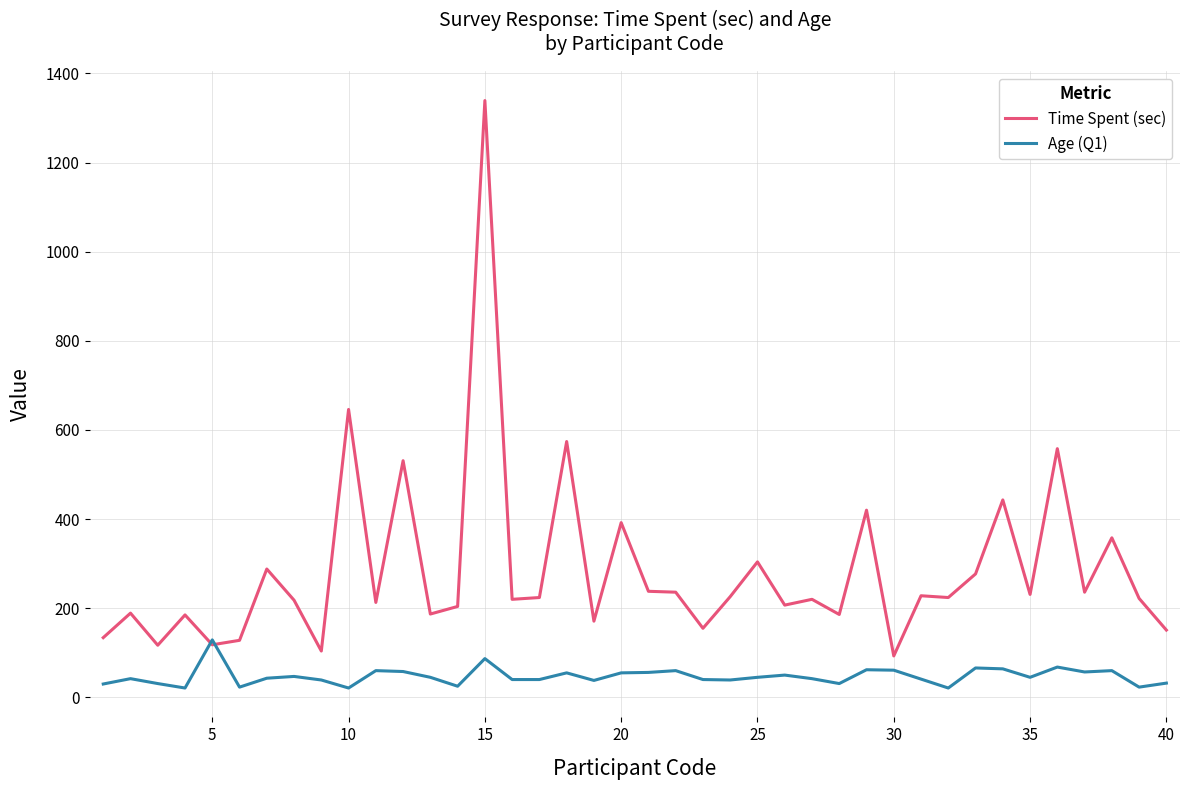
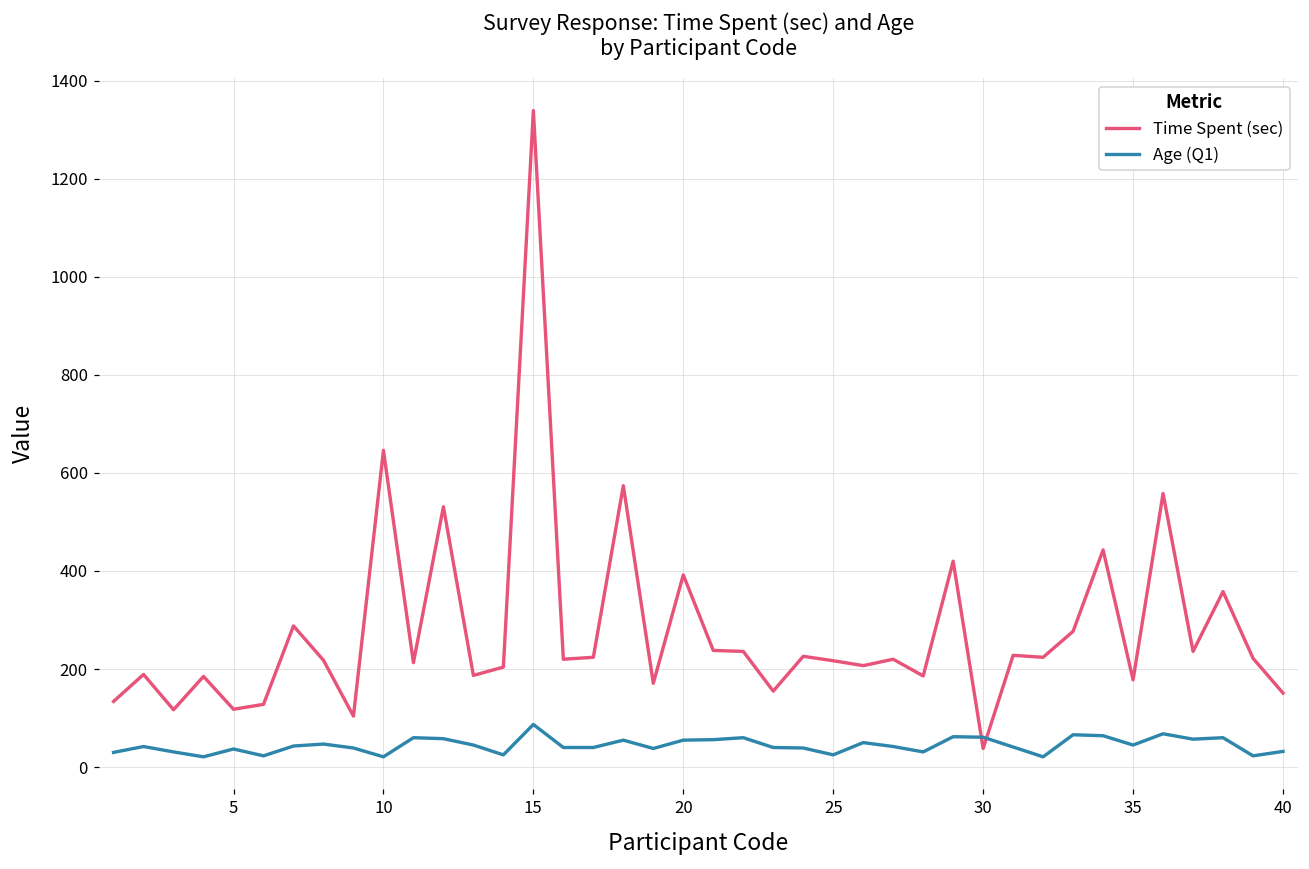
Age (Q1), 5: 130 -> 40
Time Spent (sec), 25: 300 -> 220
Age (Q1), 25: 50 -> 30
Time Spent (sec), 30: 90 -> 40
Time Spent (sec), 35: 230 -> 180
